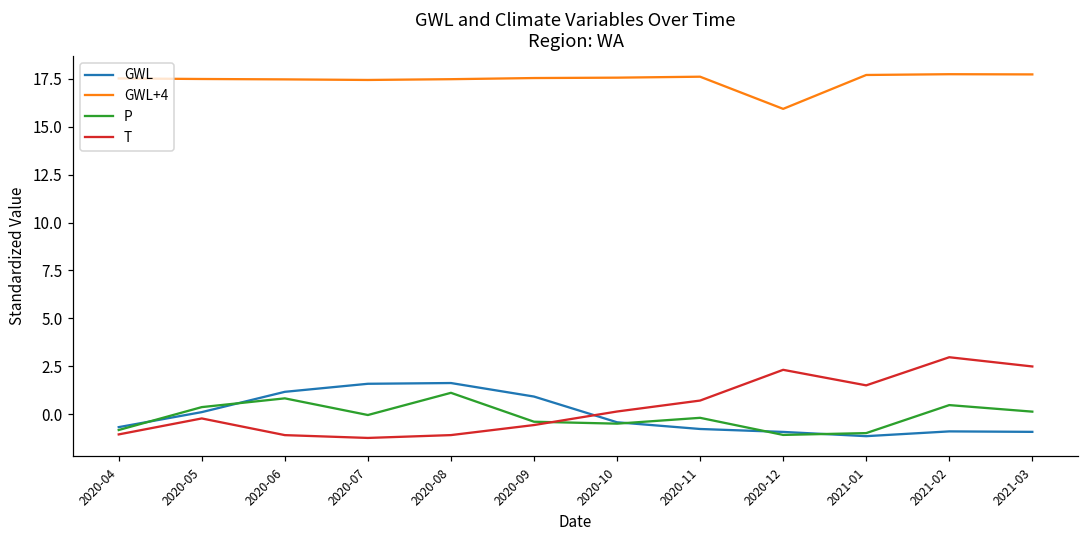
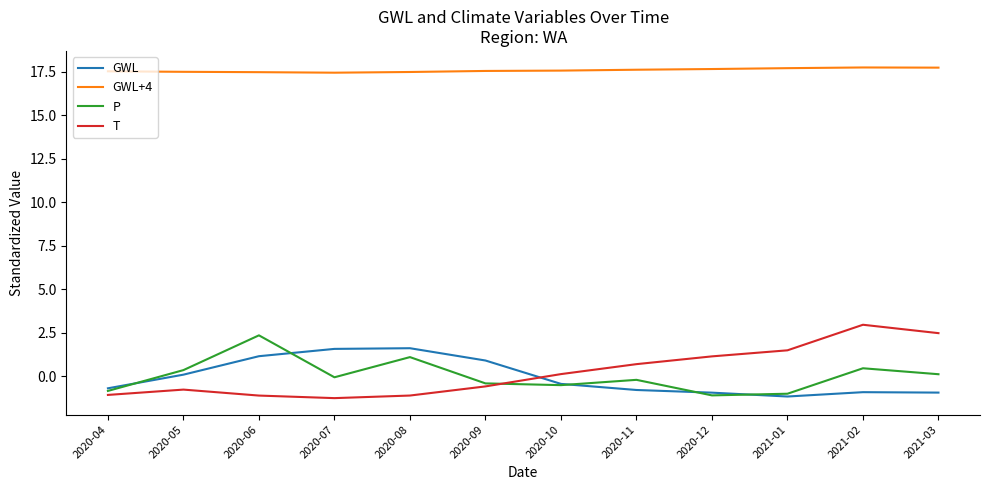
T, 2020-05: -0.2 -> -0.8
P, 2020-06: 0.8 -> 2.4
GWL+4, 2020-12: 15.9 -> 17.7
T, 2020-12: 2.3 -> 1.2
